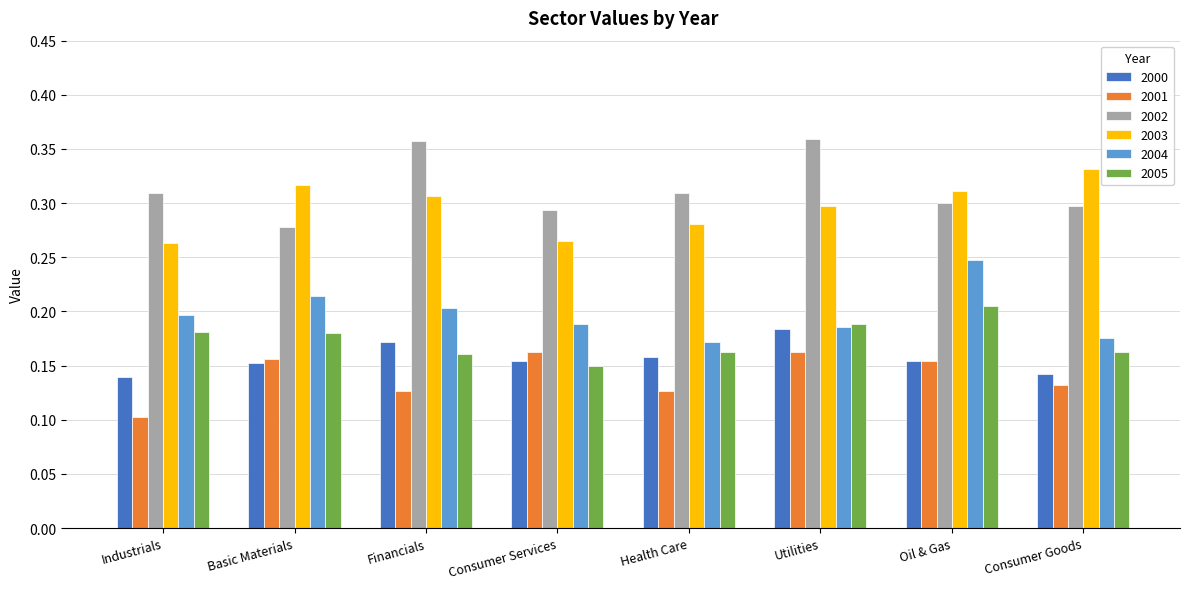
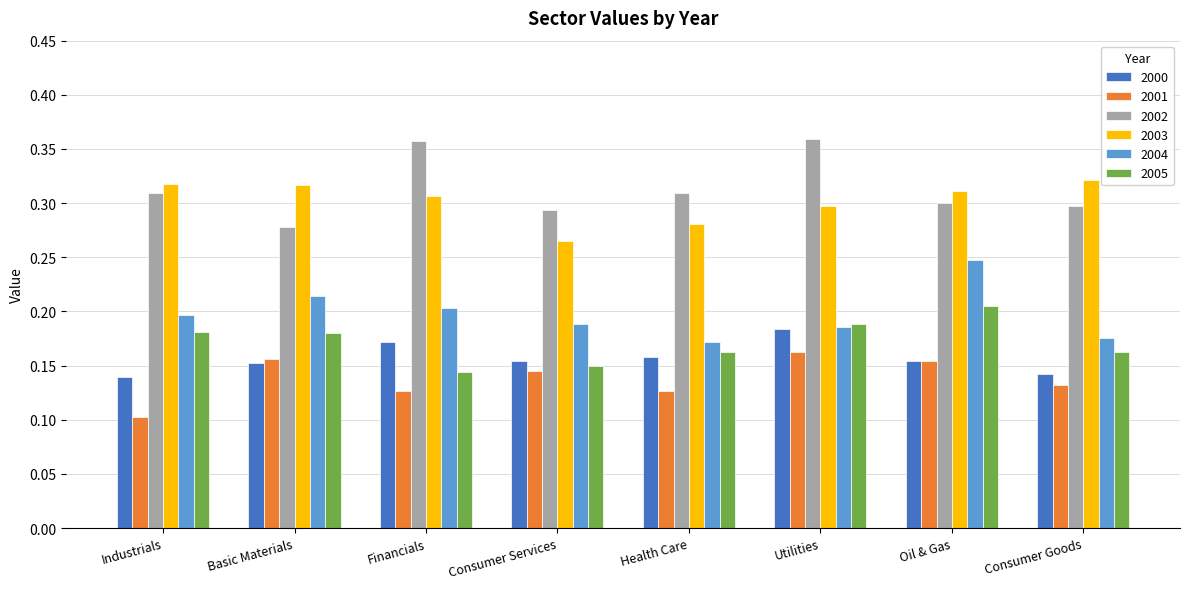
2003, Industrials: 0.263 -> 0.318
2005, Financials: 0.161 -> 0.144
2001, Consumer Services: 0.162 -> 0.145
2003, Consumer Goods: 0.331 -> 0.321
